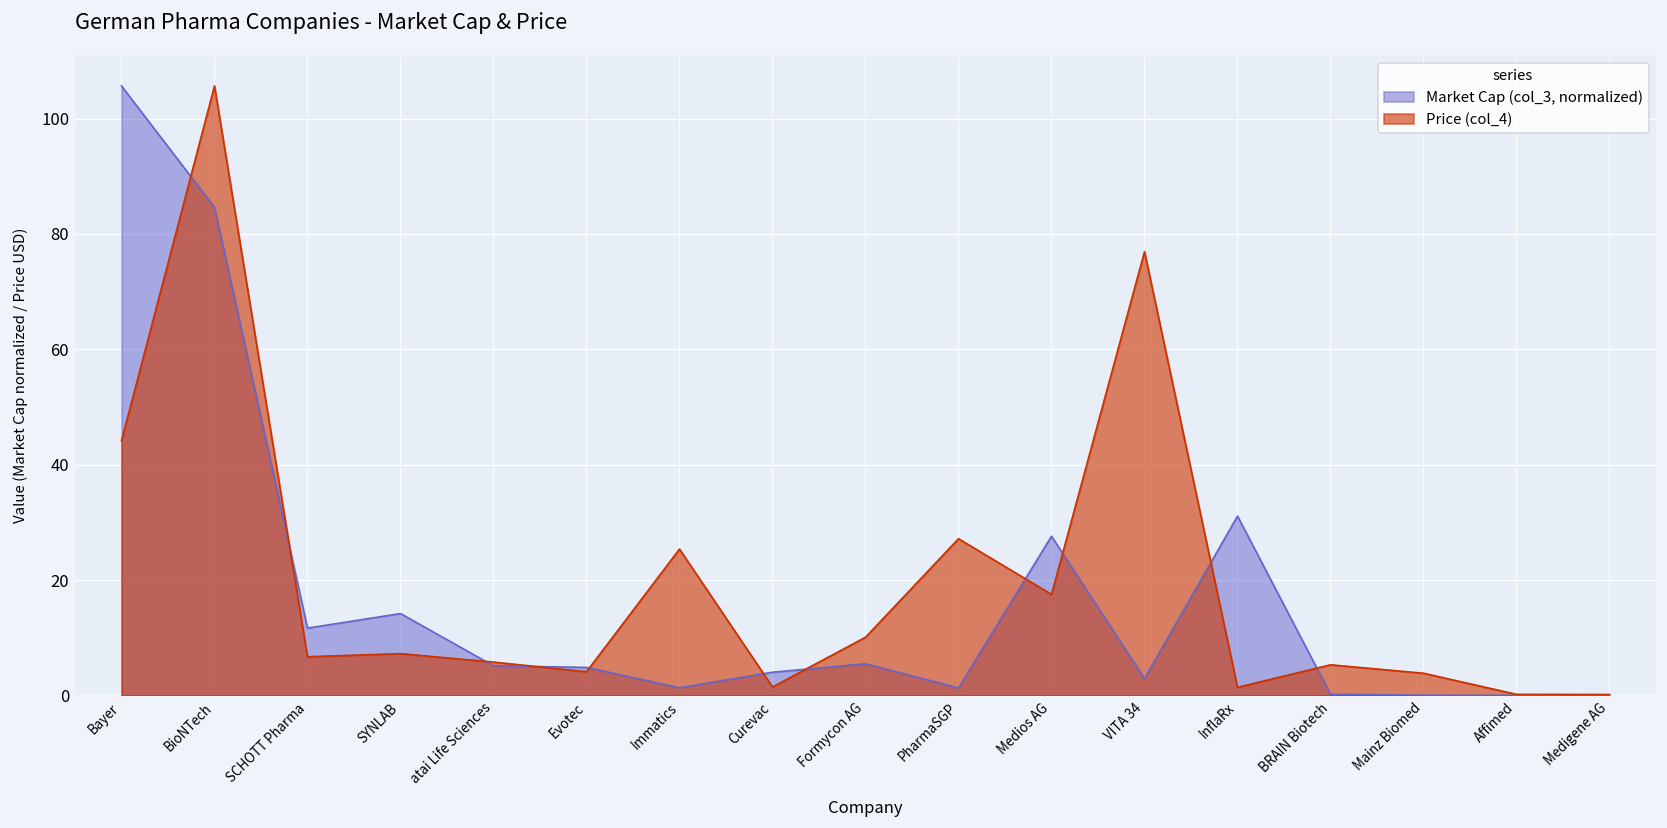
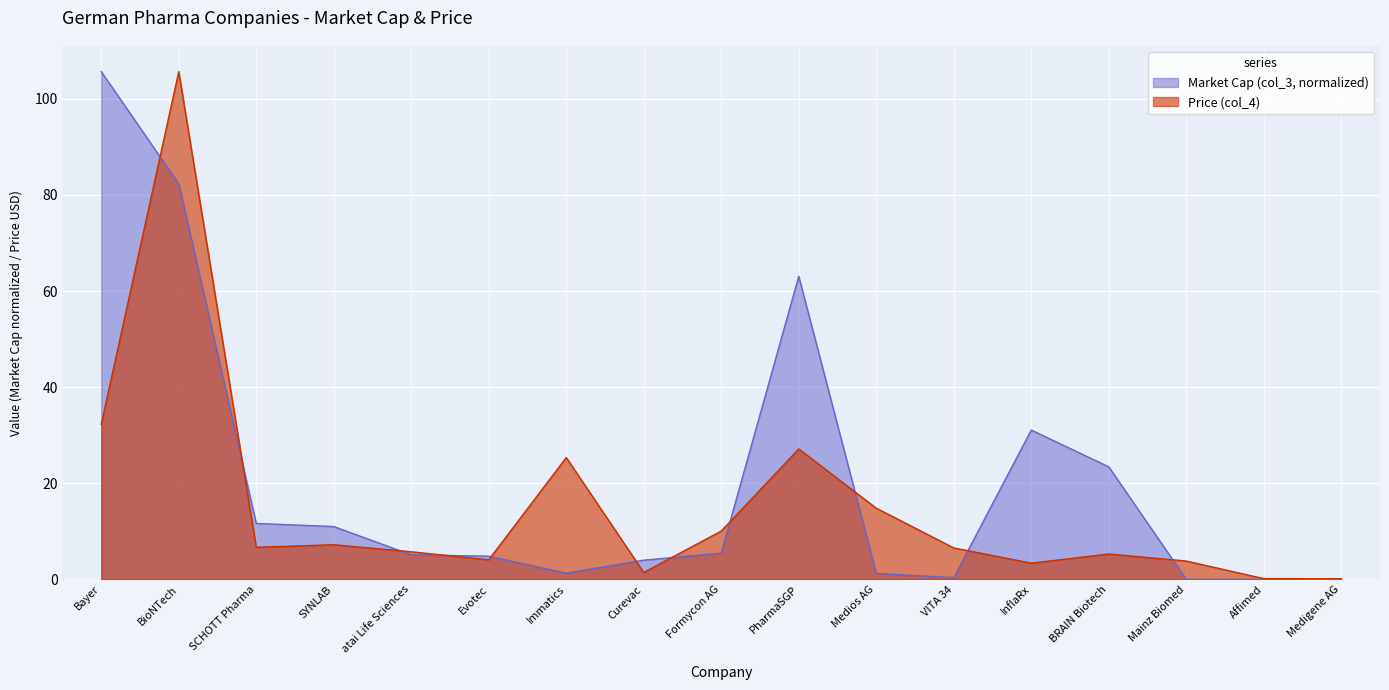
Price (col_4), Bayer: 44 -> 32
Market Cap (col_3, normalized), BioNTech: 85 -> 82
Market Cap (col_3, normalized), SYNLAB: 14 -> 11
Market Cap (col_3, normalized), PharmaSGP: 1 -> 63
Market Cap (col_3, normalized), Medios AG: 28 -> 1
Price (col_4), Medios AG: 18 -> 15
Market Cap (col_3, normalized), VITA 34: 3 -> 0
Price (col_4), VITA 34: 77 -> 7
Price (col_4), InflaRx: 1 -> 3
Market Cap (col_3, normalized), BRAIN Biotech: 0 -> 23
